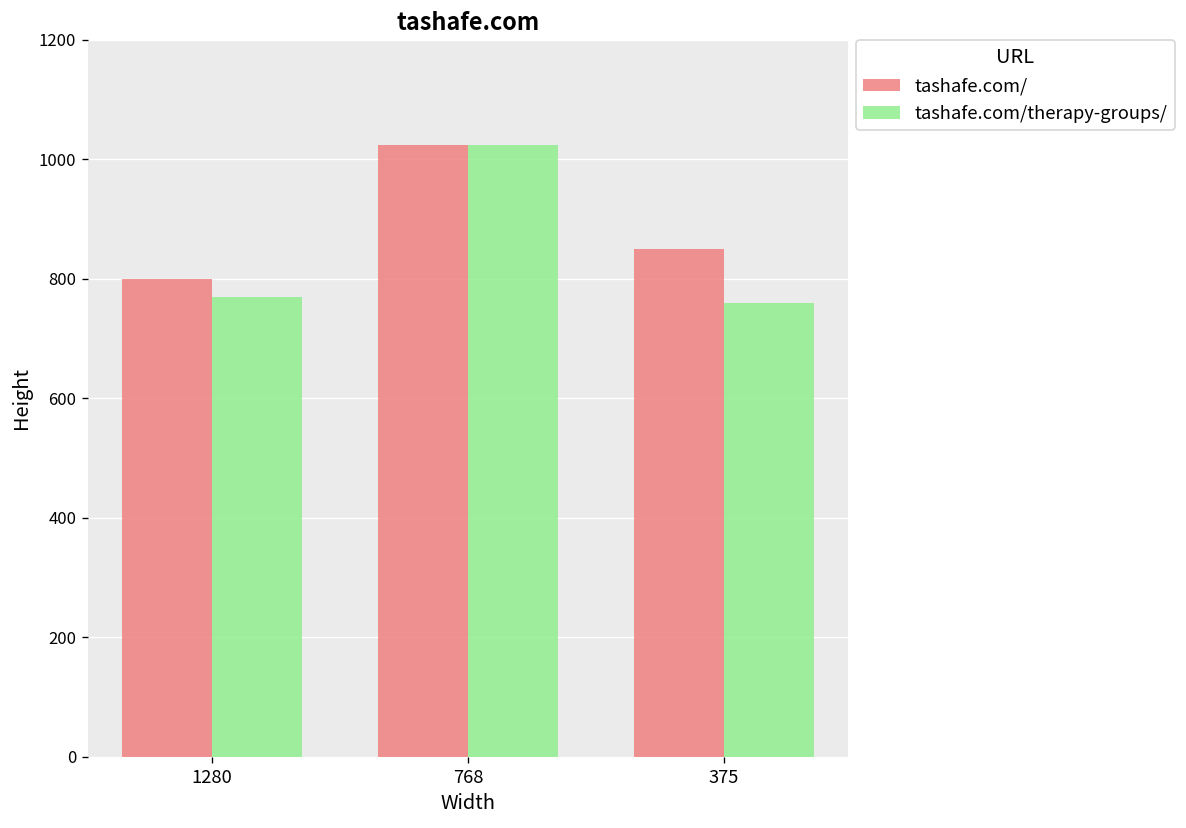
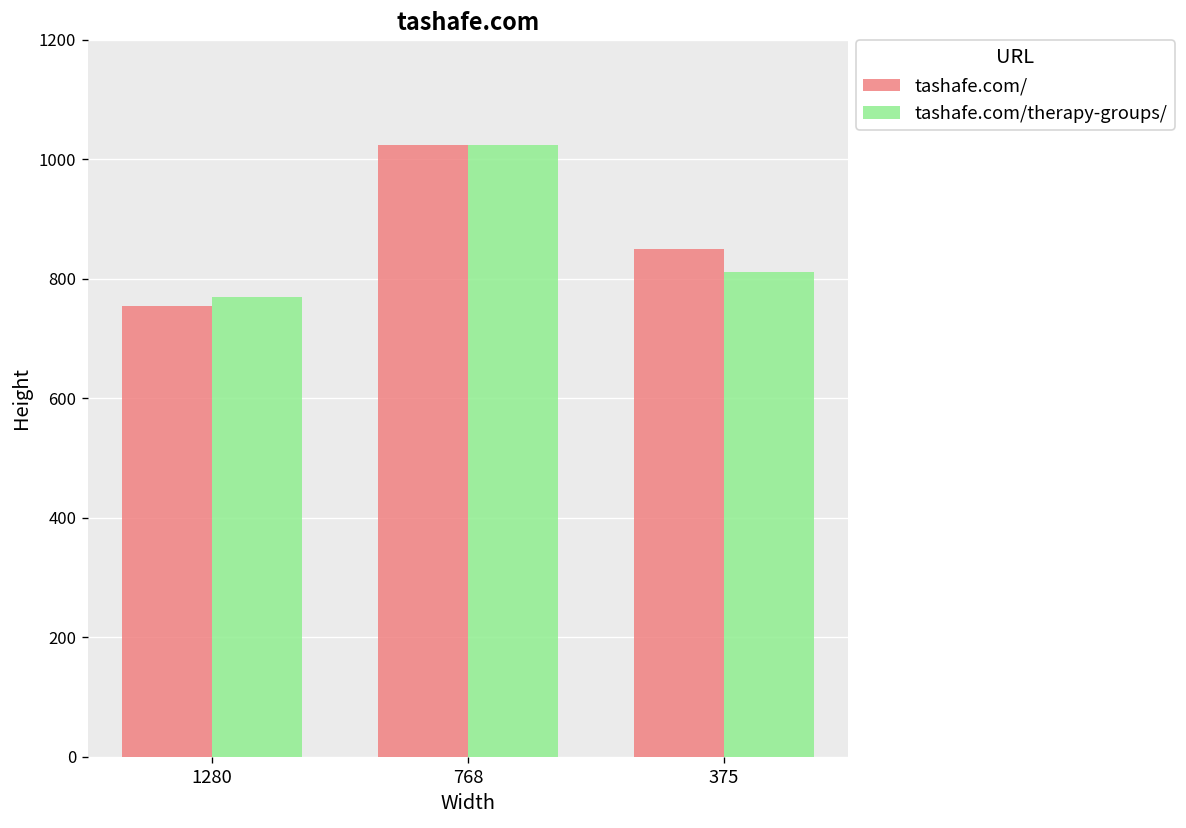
tashafe.com/, 1280: 800 -> 750
tashafe.com/therapy-groups/, 375: 760 -> 810
